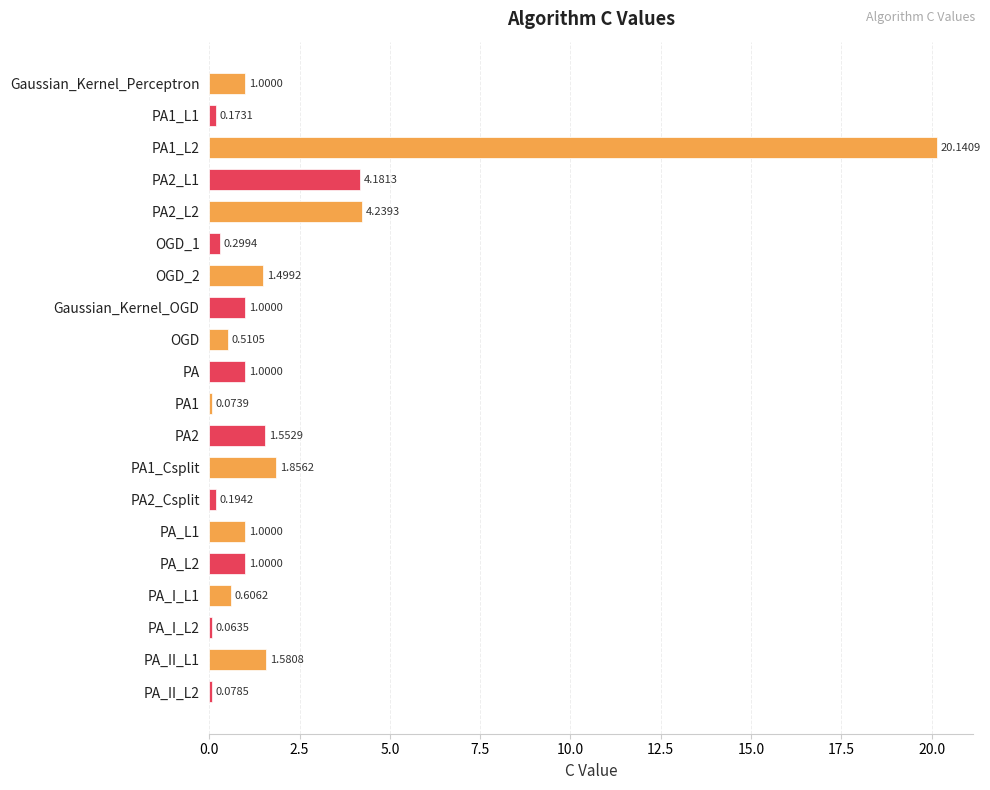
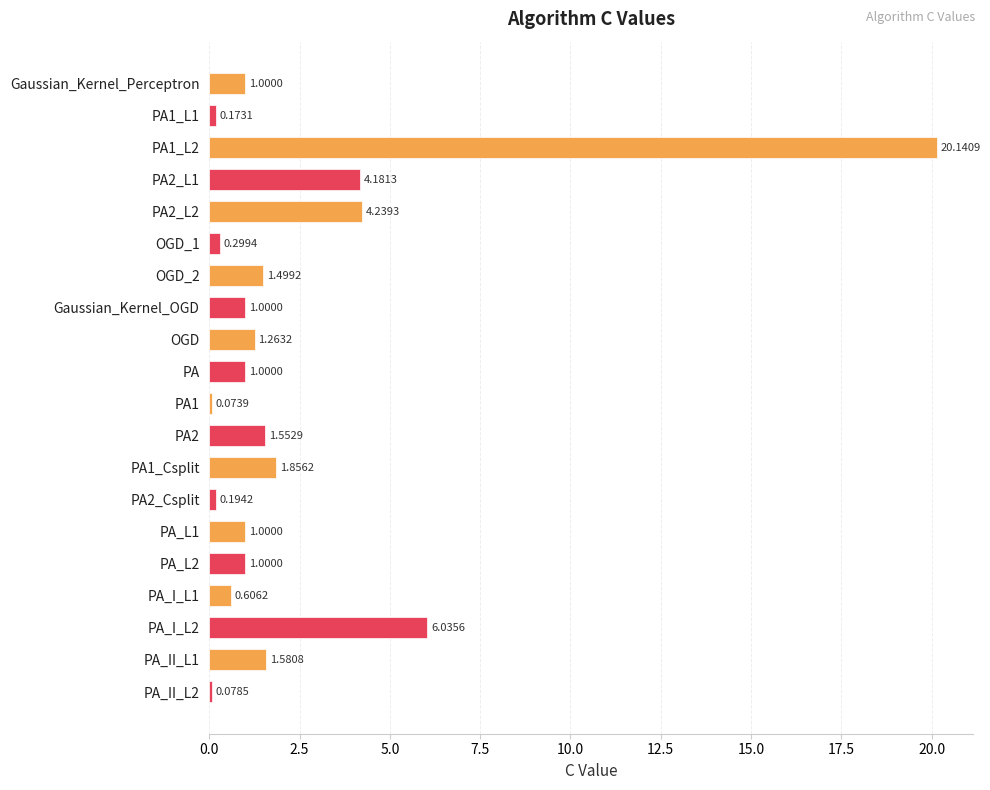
OGD: 0.5105 -> 1.2632
PA_I_L2: 0.0635 -> 6.0356
